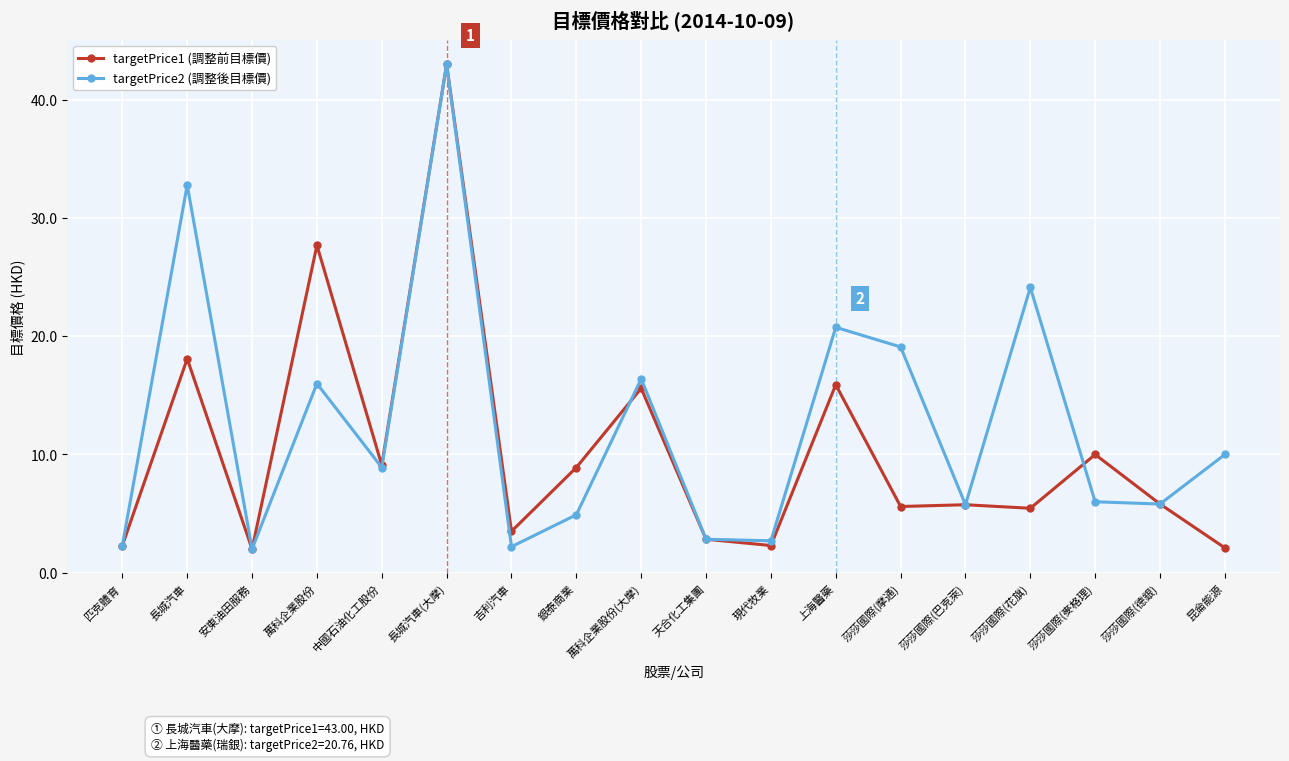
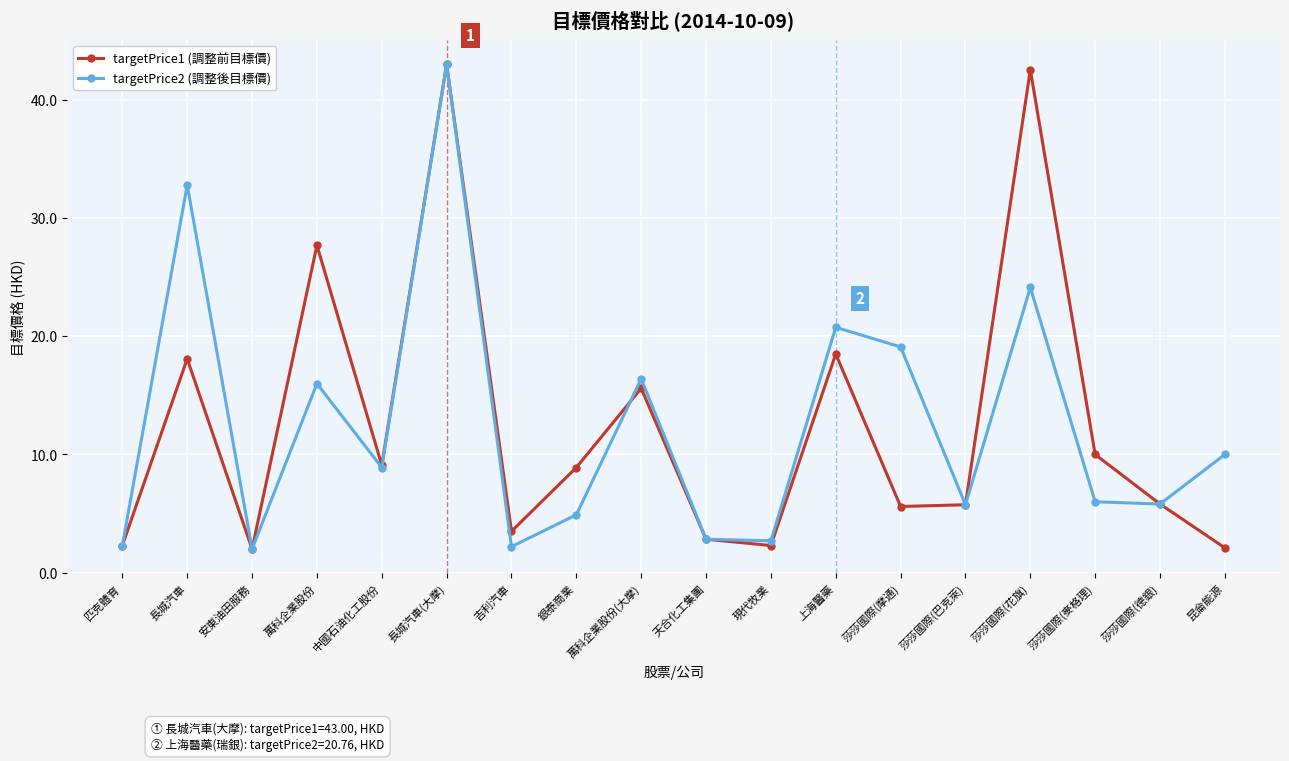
targetPrice1 (調整前目標價), 上海醫藥: 15.9 -> 18.5
targetPrice1 (調整前目標價), 莎莎國際(花旗): 5.5 -> 42.6
